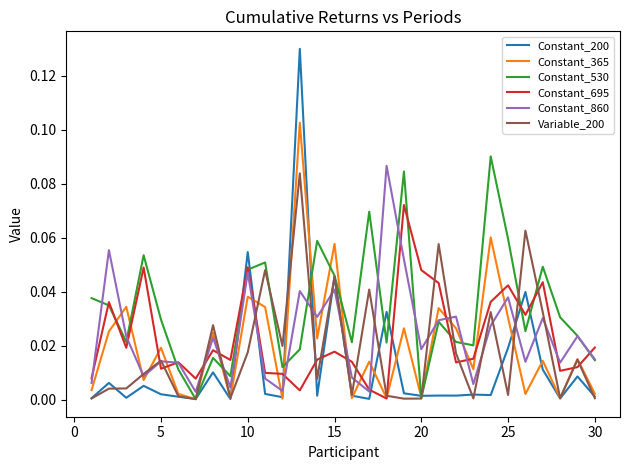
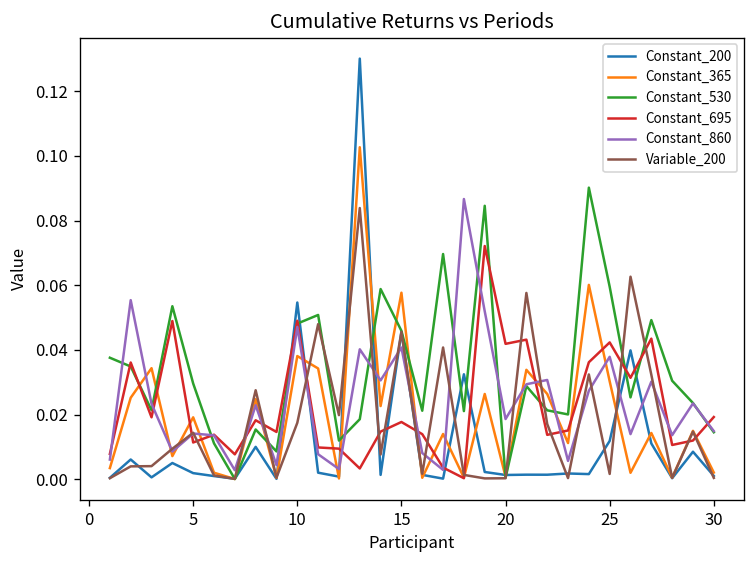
Constant_695, 20: 0.048 -> 0.042
Constant_200, 25: 0.019 -> 0.012
